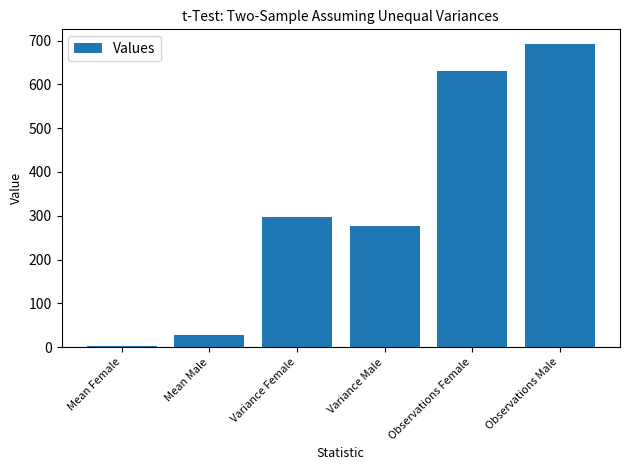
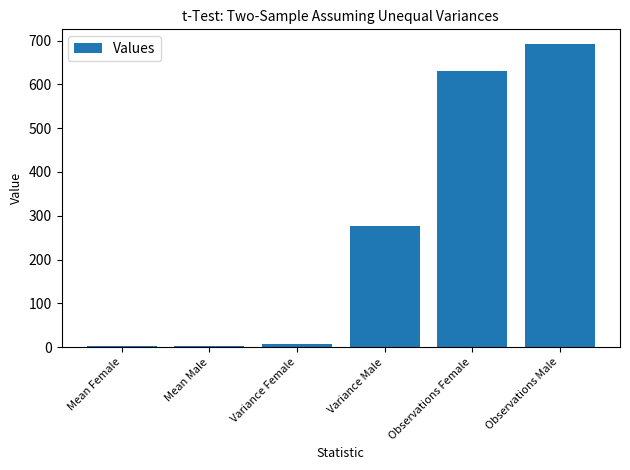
Mean Male: 30 -> 0
Variance Female: 300 -> 10
